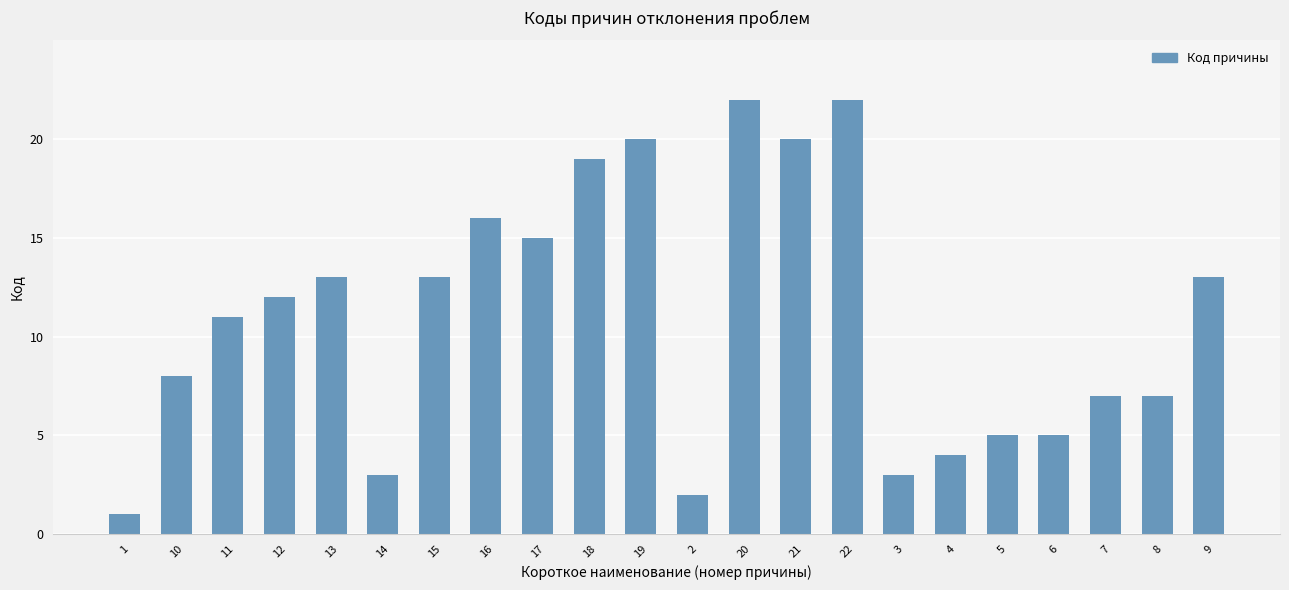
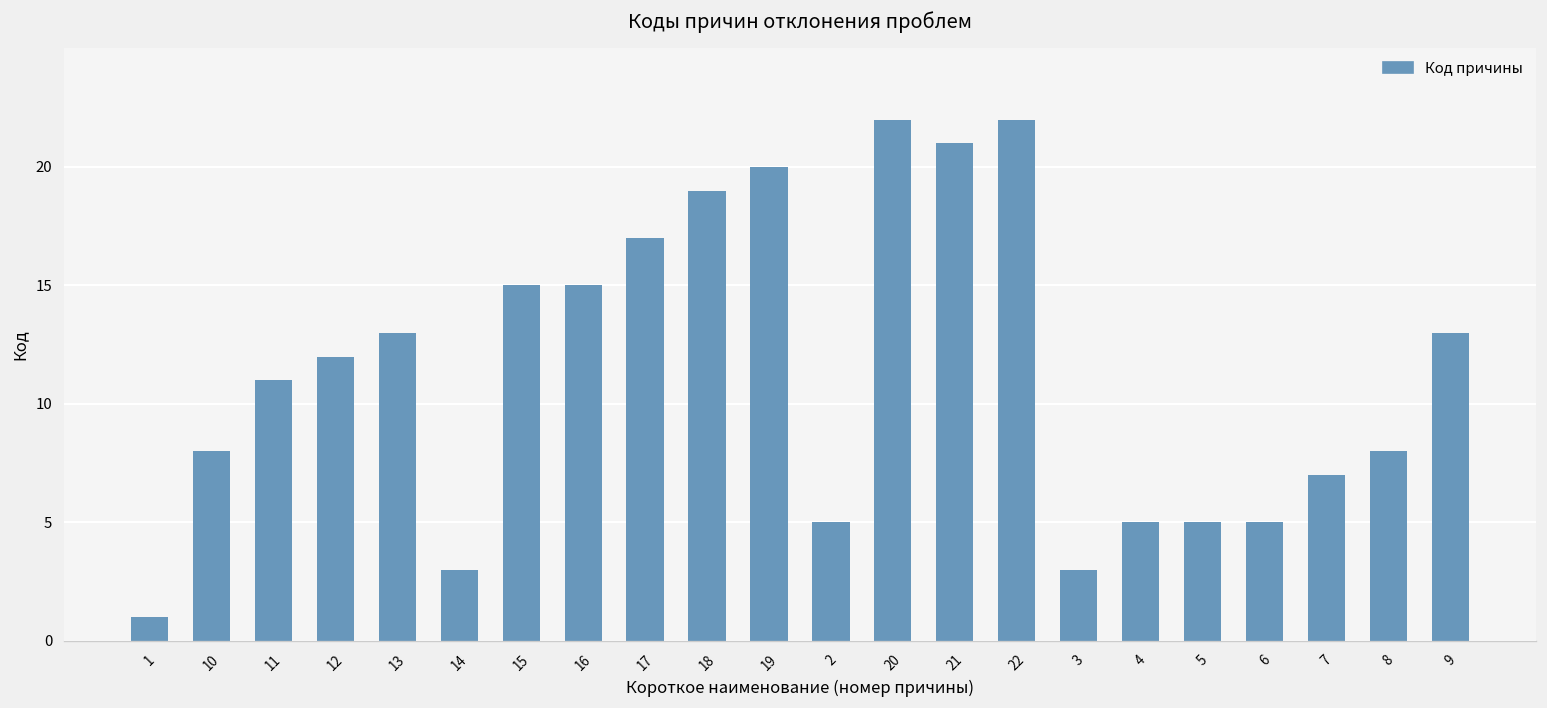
15: 13 -> 15
16: 16 -> 15
17: 15 -> 17
2: 2 -> 5
21: 20 -> 21
4: 4 -> 5
8: 7 -> 8
